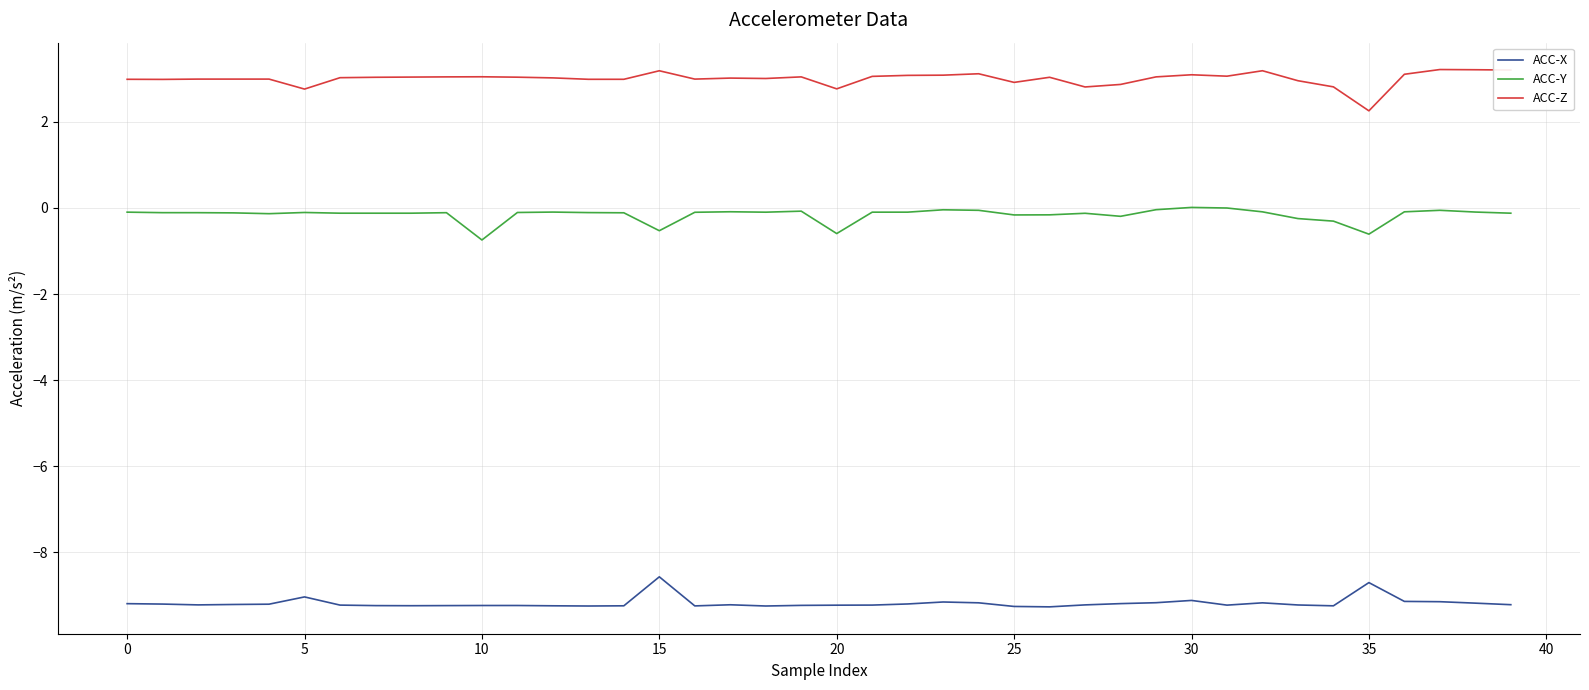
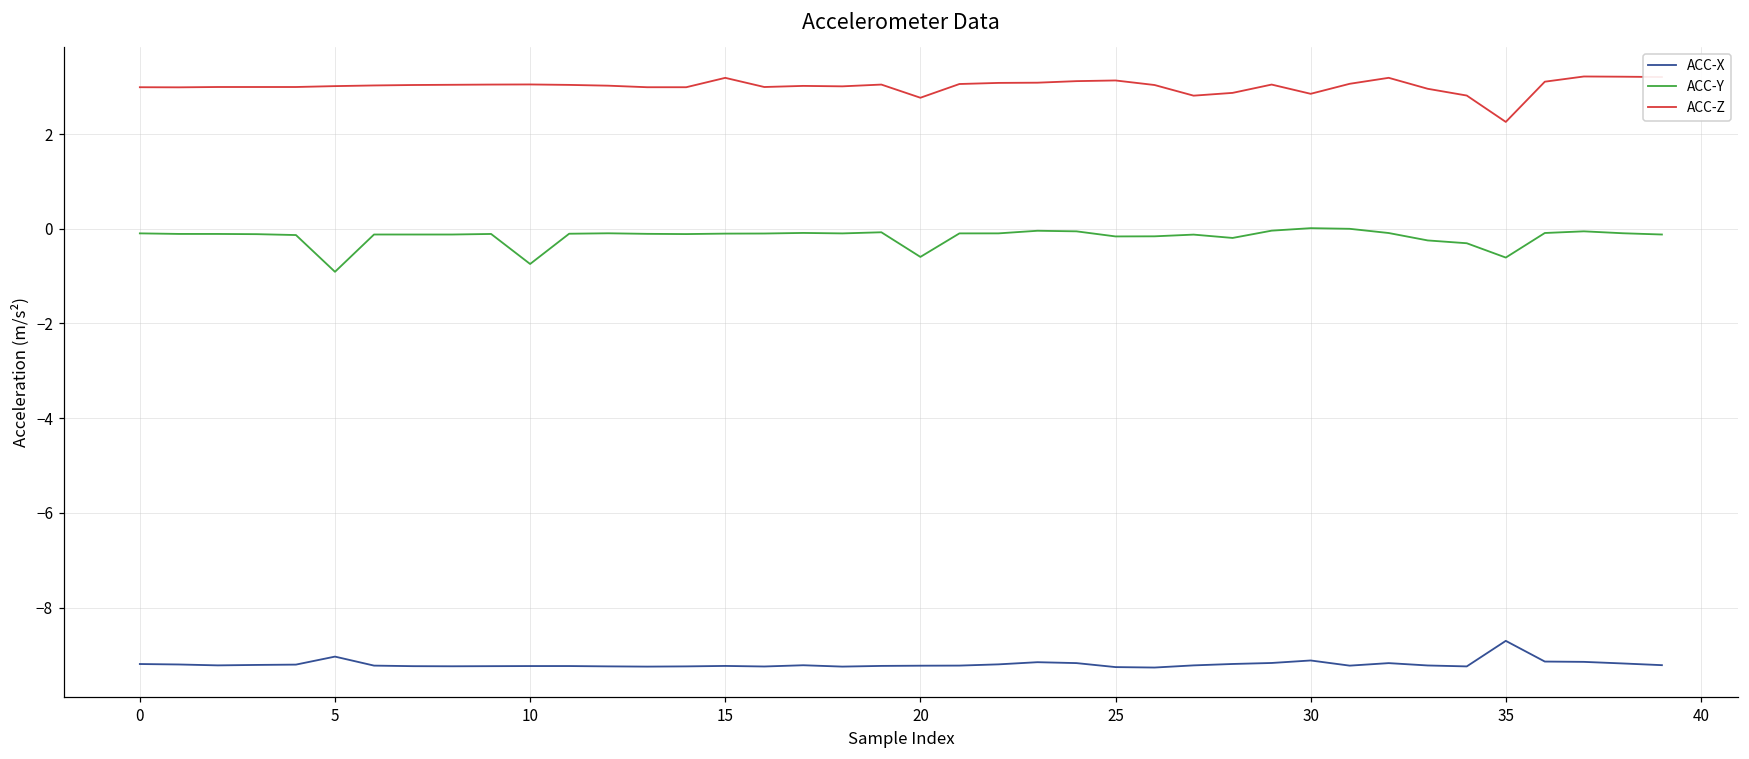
ACC-Y, 5: -0.1 -> -0.9
ACC-Z, 5: 2.8 -> 3.0
ACC-X, 15: -8.6 -> -9.2
ACC-Y, 15: -0.5 -> -0.1
ACC-Z, 25: 2.9 -> 3.1
ACC-Z, 30: 3.1 -> 2.9
